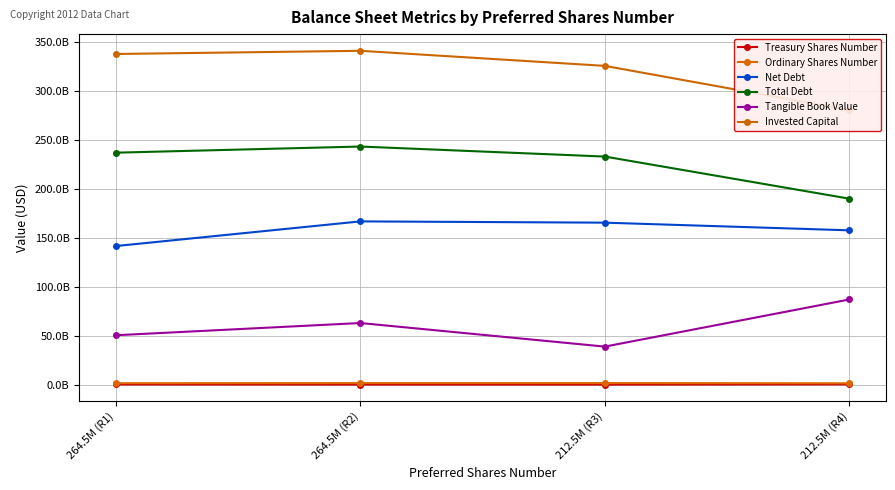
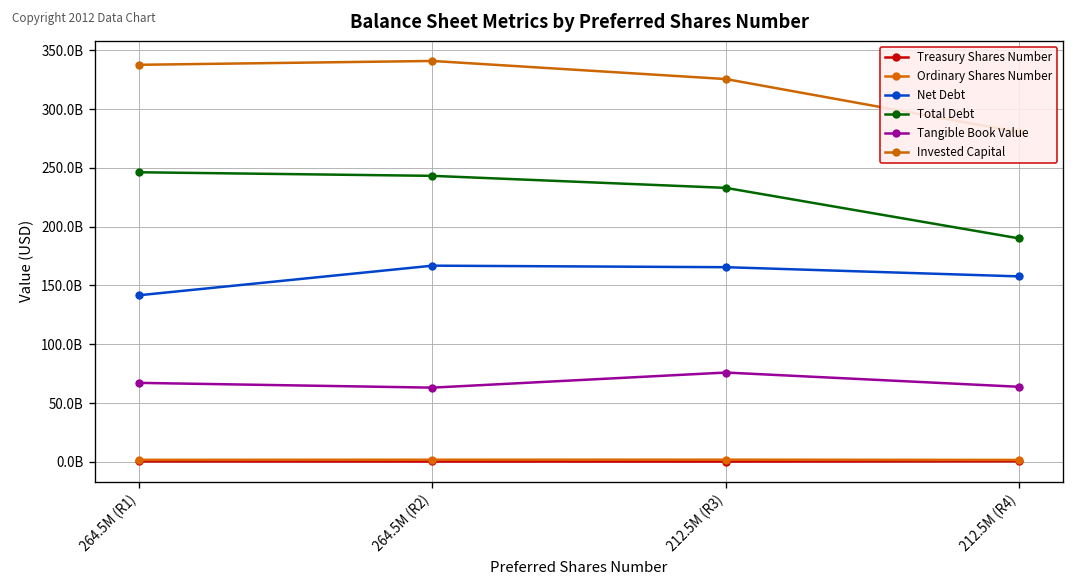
Total Debt, 264.5M (R1): 240000000000 -> 250000000000
Tangible Book Value, 264.5M (R1): 50000000000 -> 70000000000
Tangible Book Value, 212.5M (R3): 40000000000 -> 80000000000
Tangible Book Value, 212.5M (R4): 90000000000 -> 60000000000
